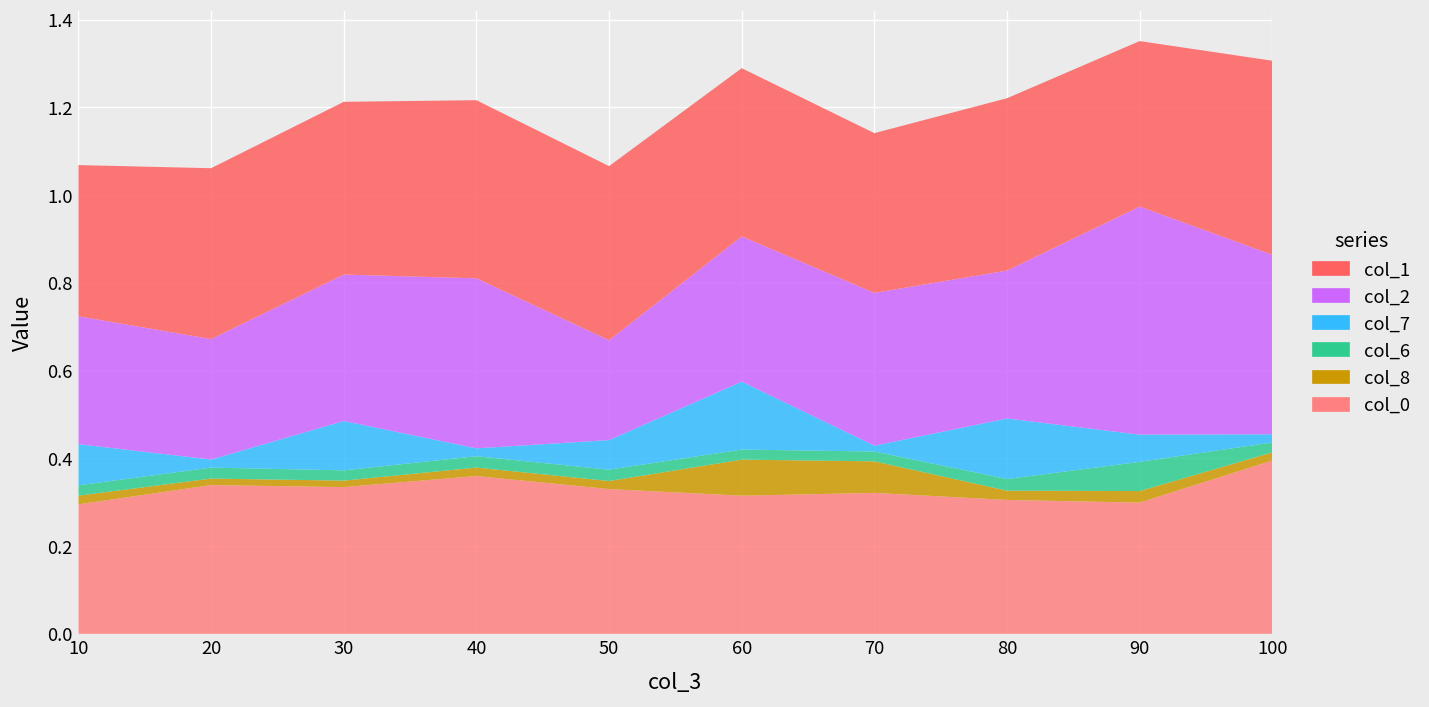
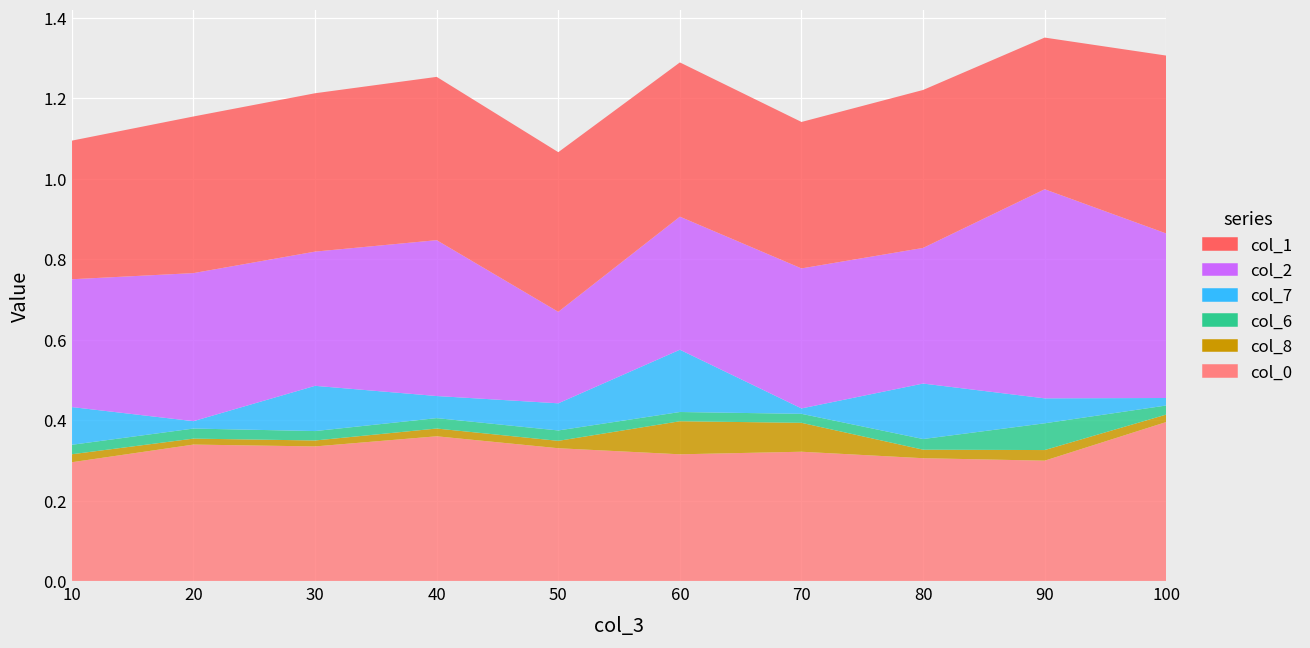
col_2, 10: 0.29 -> 0.32
col_2, 20: 0.27 -> 0.37
col_7, 40: 0.02 -> 0.05
